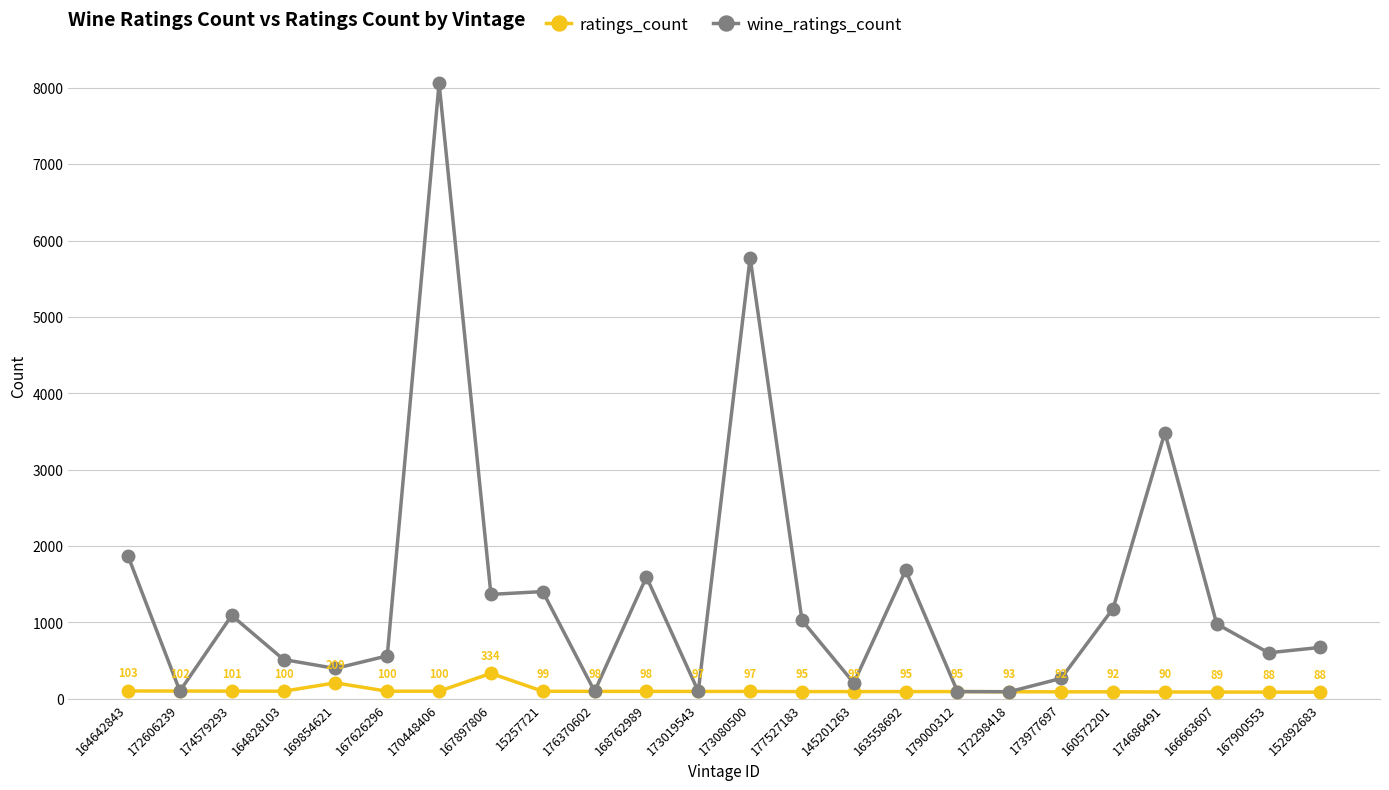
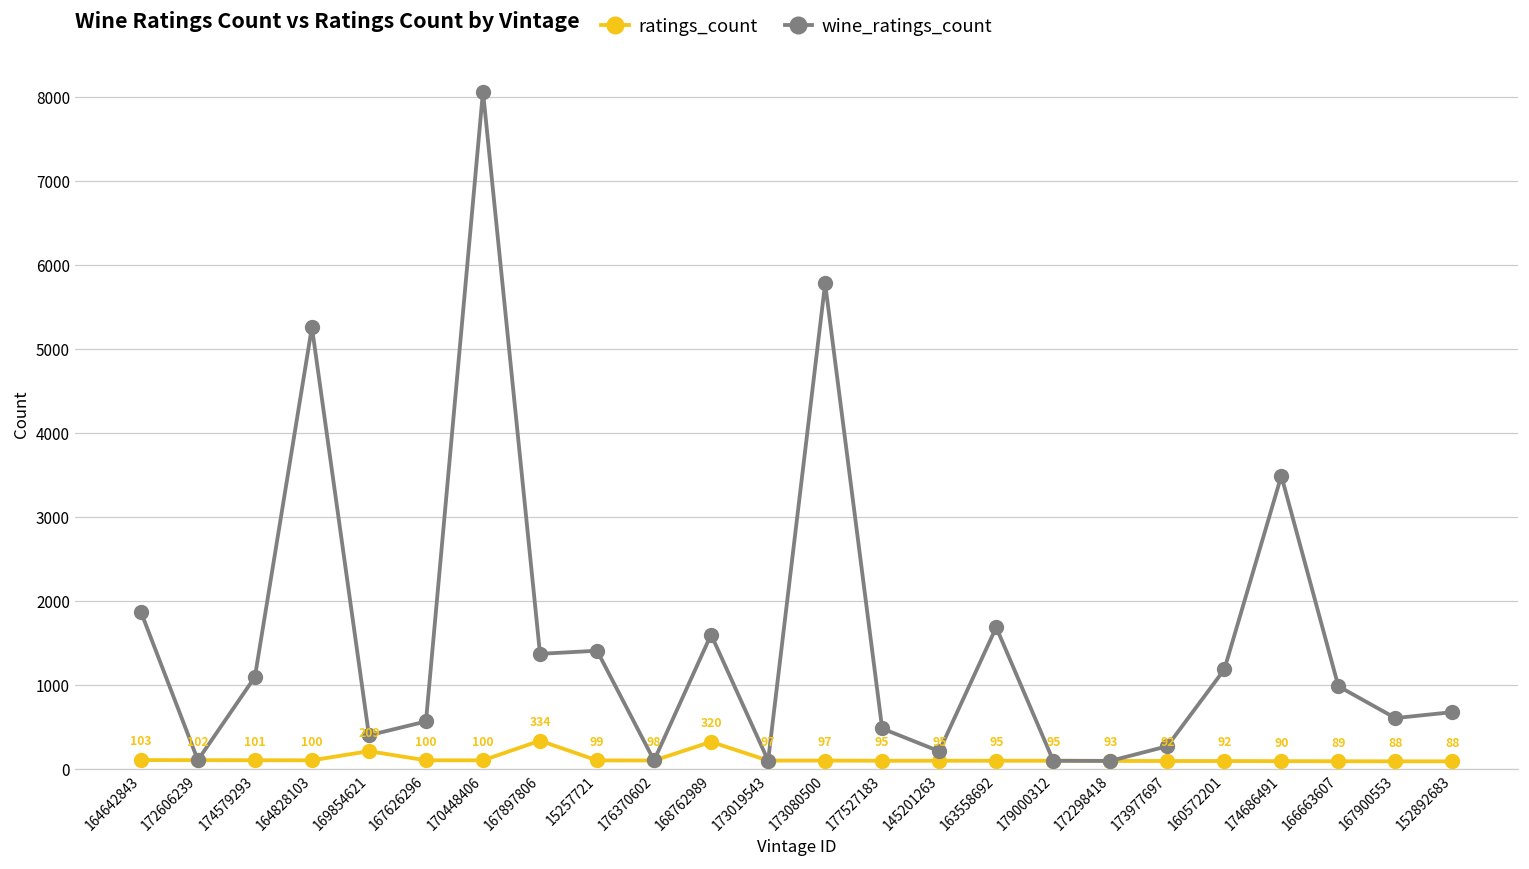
wine_ratings_count, 164828103: 500 -> 5300
ratings_count, 168762989: 98 -> 320
wine_ratings_count, 177527183: 1000 -> 500
